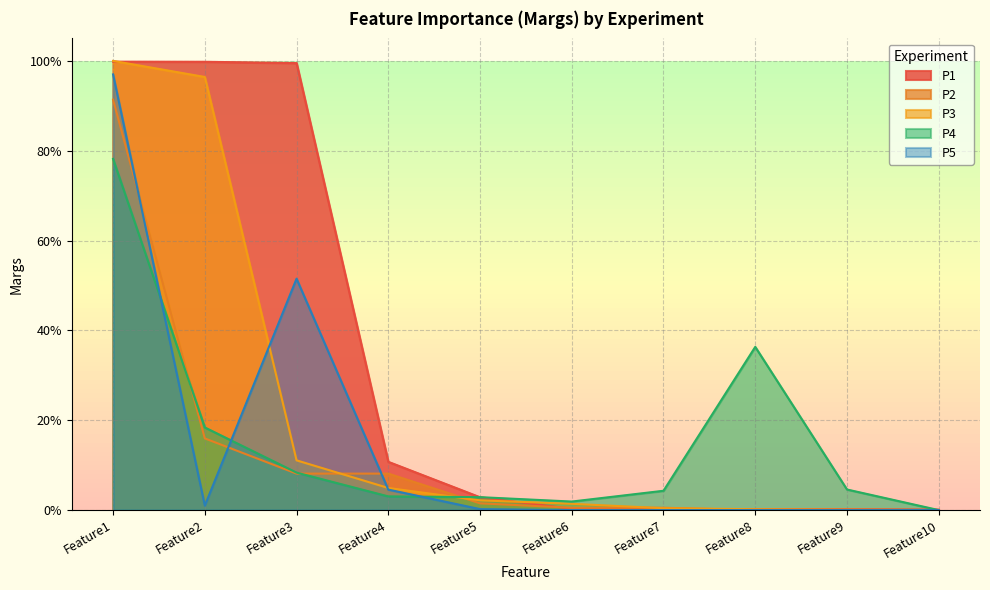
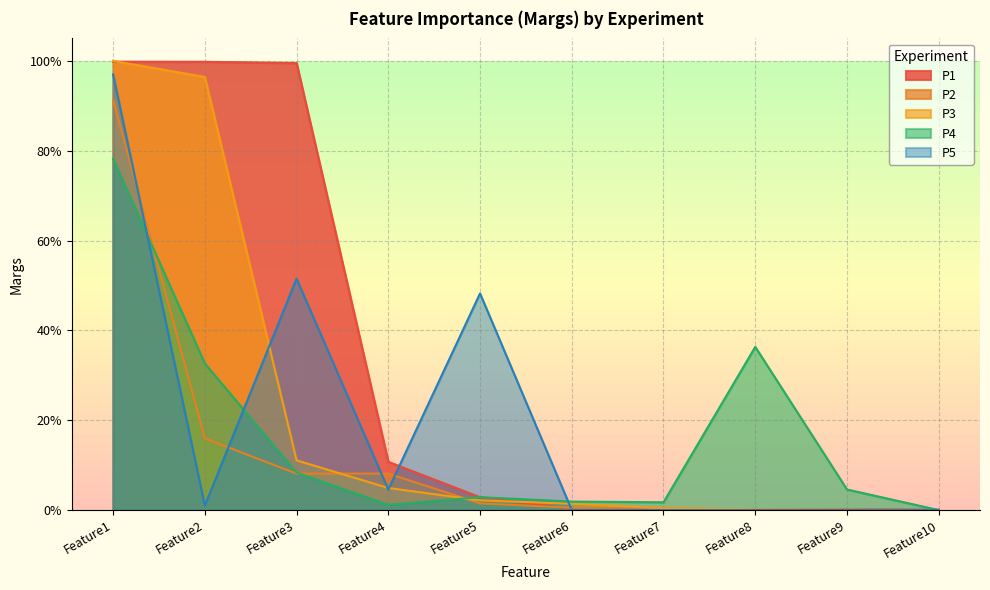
P4, Feature2: 18% -> 33%
P4, Feature4: 3% -> 1%
P5, Feature5: 0% -> 48%
P4, Feature7: 4% -> 2%
